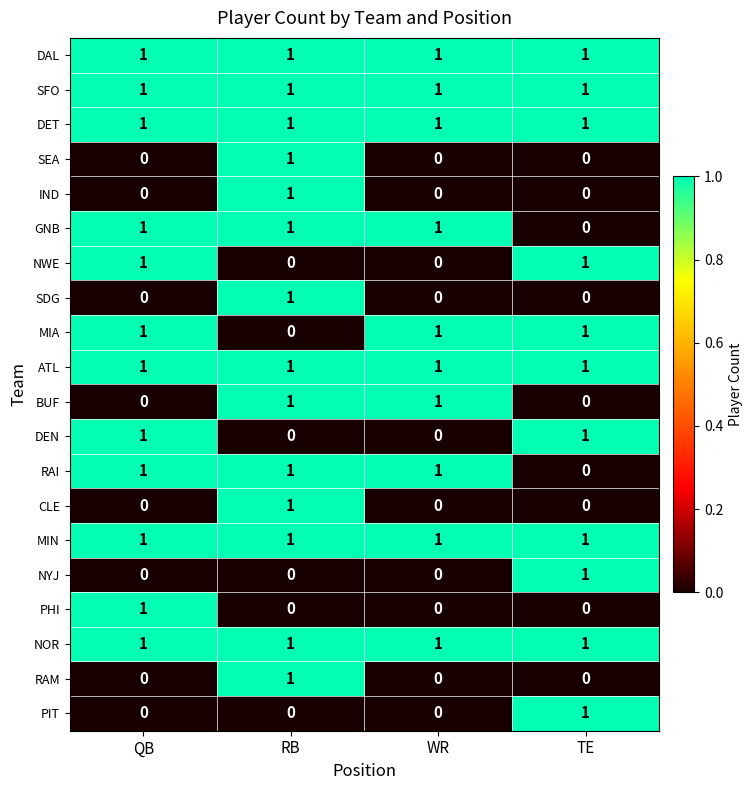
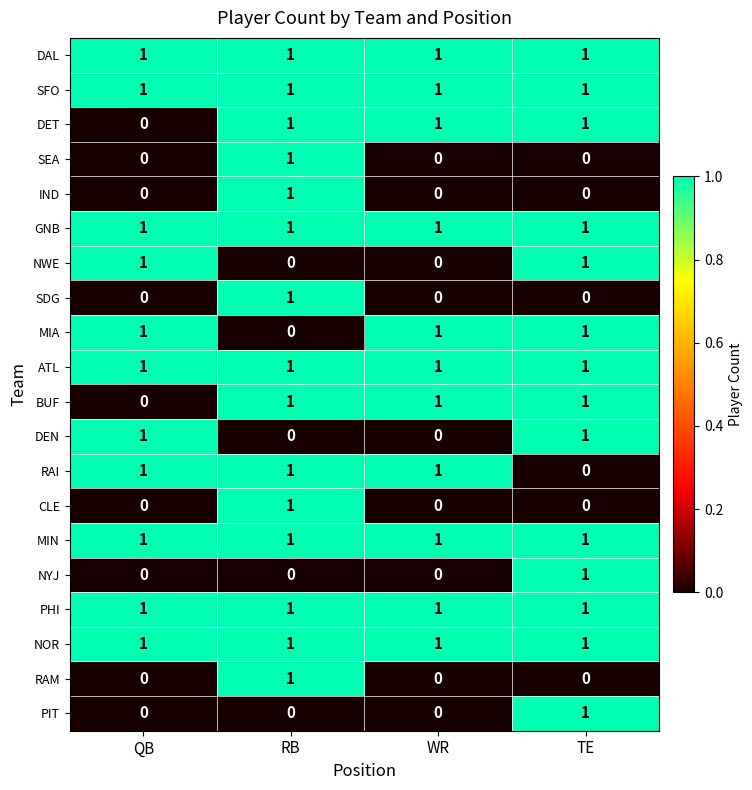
DET, QB: 1 -> 0
GNB, TE: 0 -> 1
BUF, TE: 0 -> 1
PHI, RB: 0 -> 1
PHI, WR: 0 -> 1
PHI, TE: 0 -> 1
